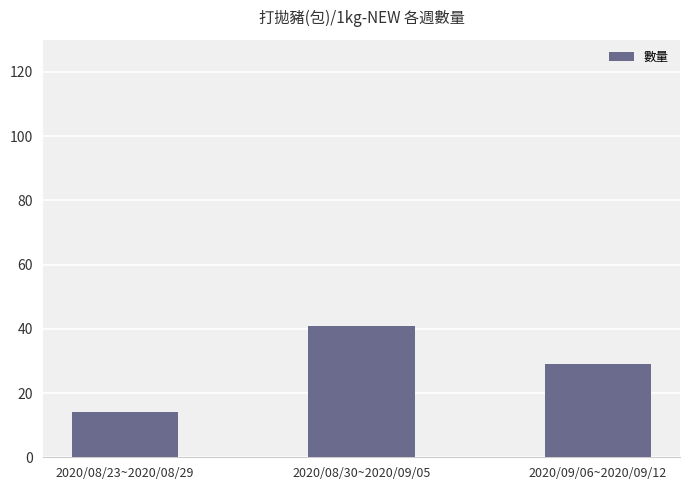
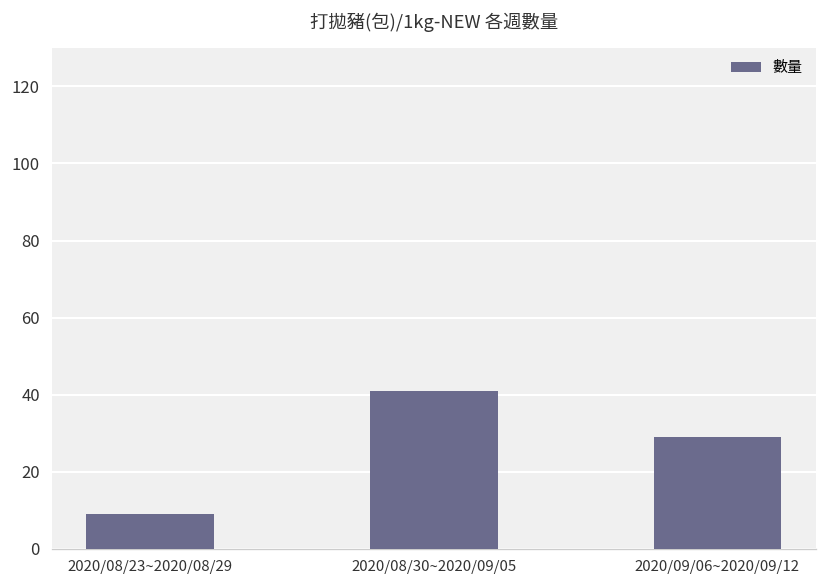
2020/08/23~2020/08/29: 14 -> 9
